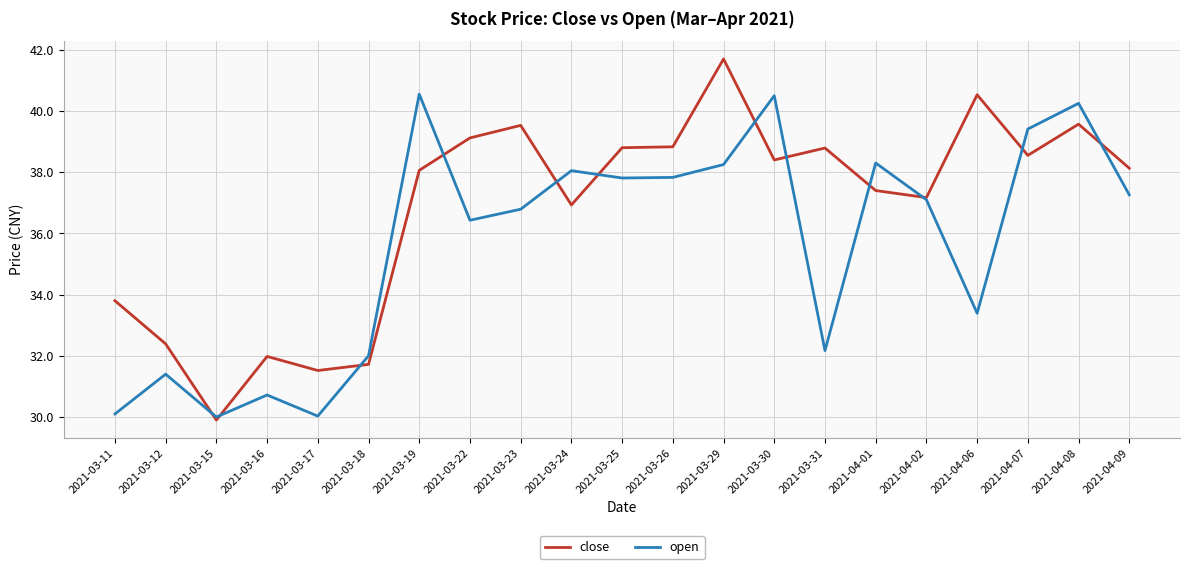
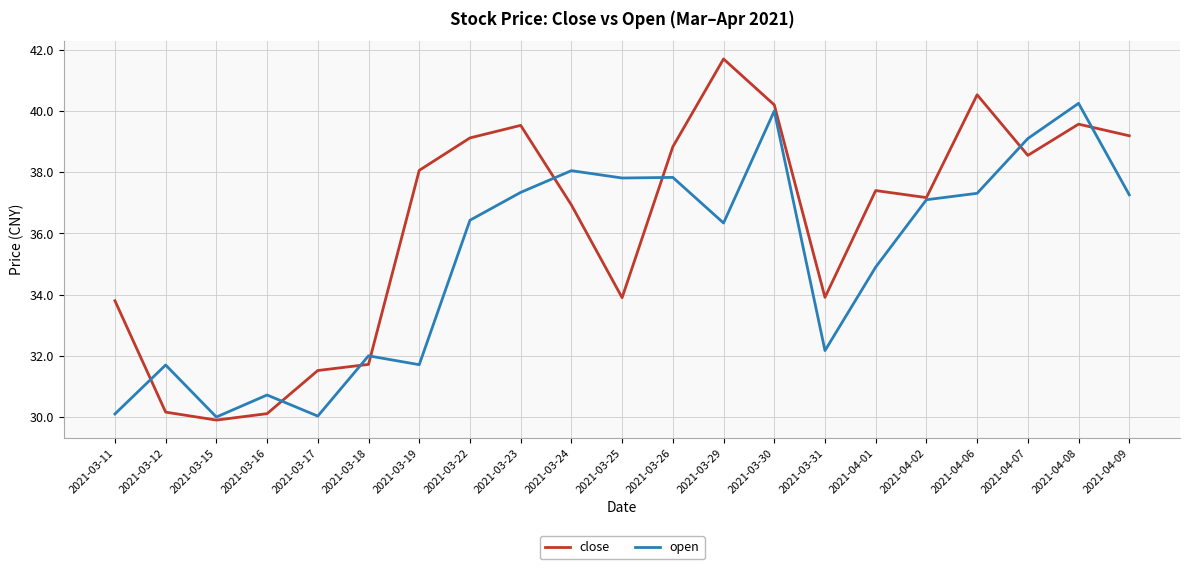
close, 2021-03-12: 32.4 -> 30.2
open, 2021-03-12: 31.4 -> 31.7
close, 2021-03-16: 32.0 -> 30.1
open, 2021-03-19: 40.6 -> 31.7
open, 2021-03-23: 36.8 -> 37.3
close, 2021-03-25: 38.8 -> 33.9
open, 2021-03-29: 38.3 -> 36.3
close, 2021-03-30: 38.4 -> 40.2
open, 2021-03-30: 40.5 -> 40.0
close, 2021-03-31: 38.8 -> 33.9
open, 2021-04-01: 38.3 -> 34.9
open, 2021-04-06: 33.4 -> 37.3
open, 2021-04-07: 39.4 -> 39.1
close, 2021-04-09: 38.1 -> 39.2
